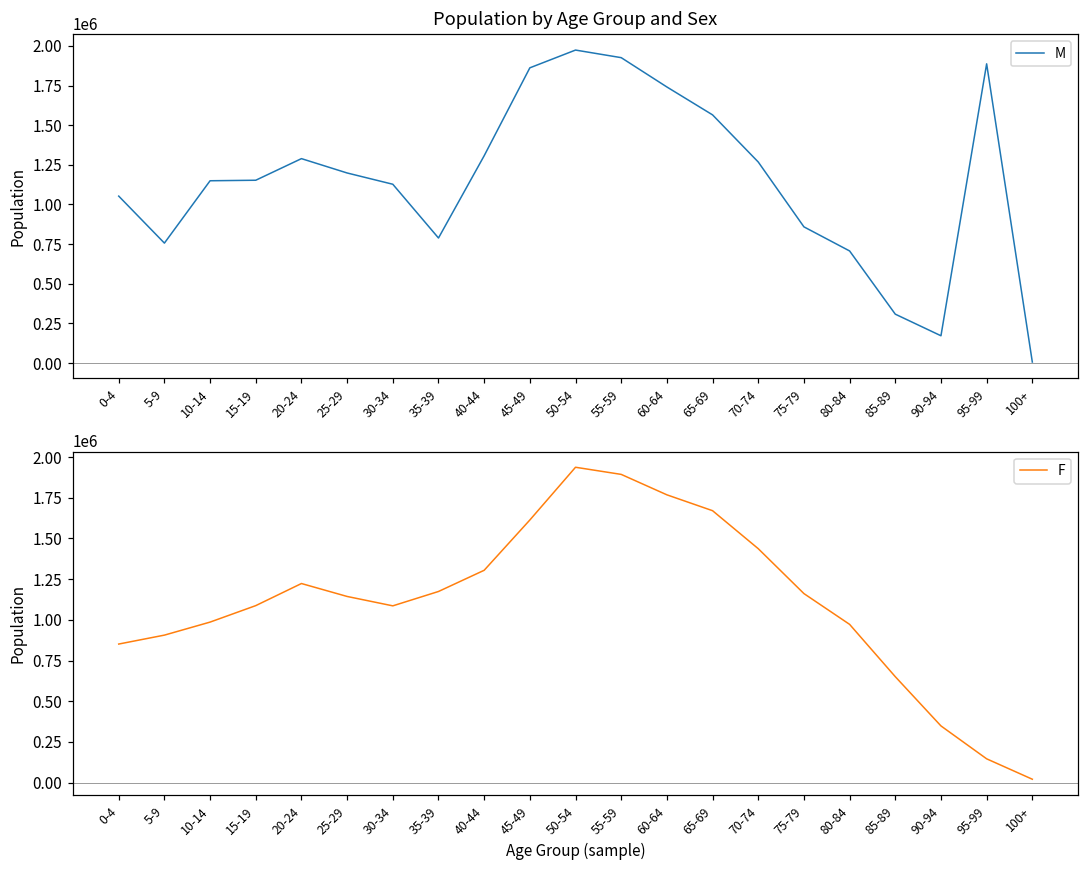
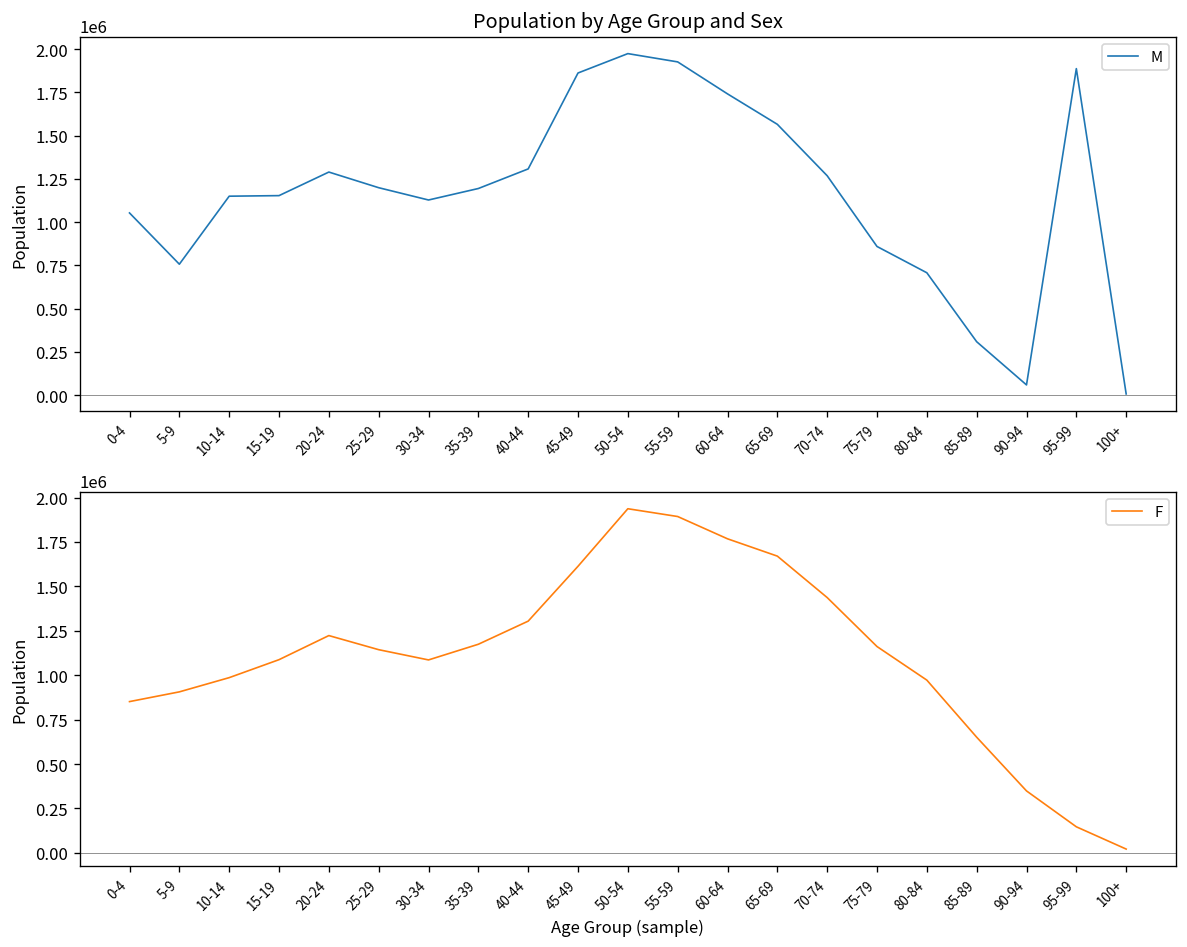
Population by Age Group and Sex, 35-39: 790000 -> 1190000
Population by Age Group and Sex, 90-94: 170000 -> 60000
